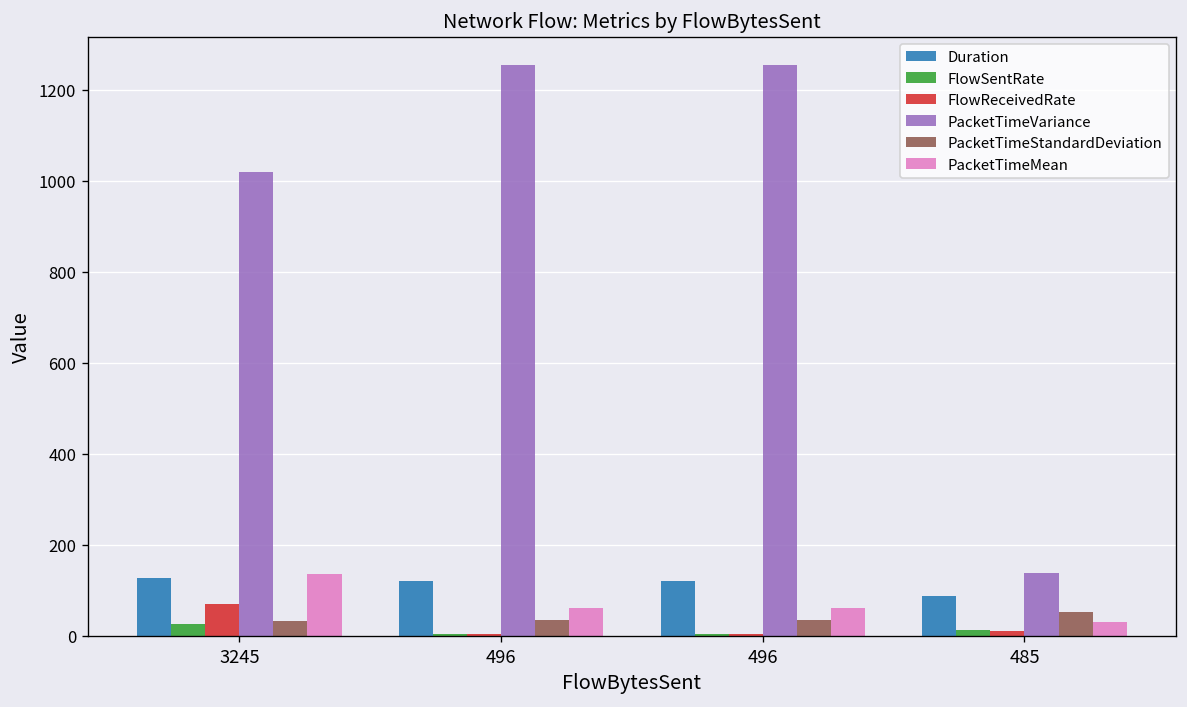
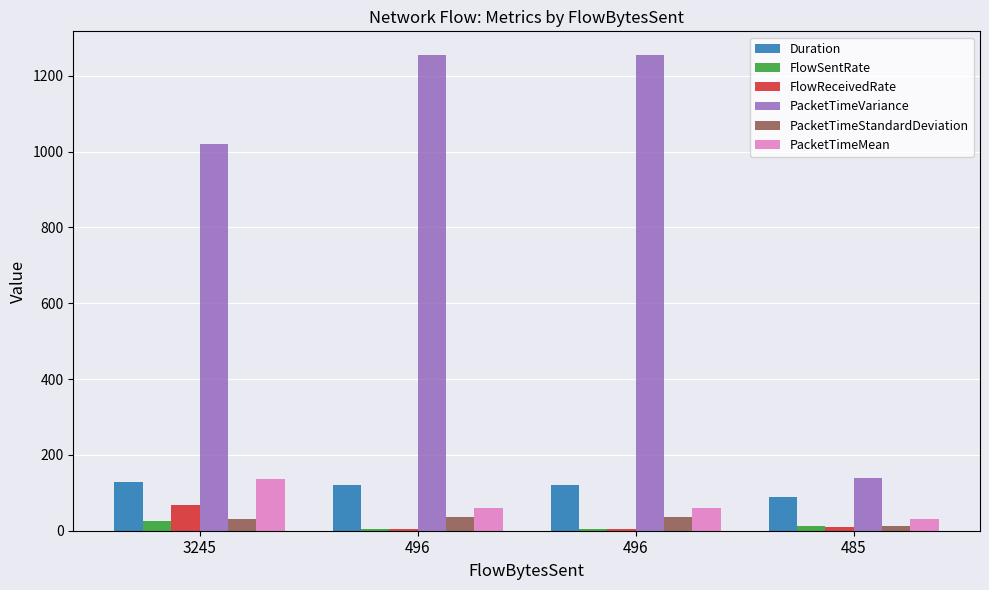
PacketTimeStandardDeviation, 485: 50 -> 10
